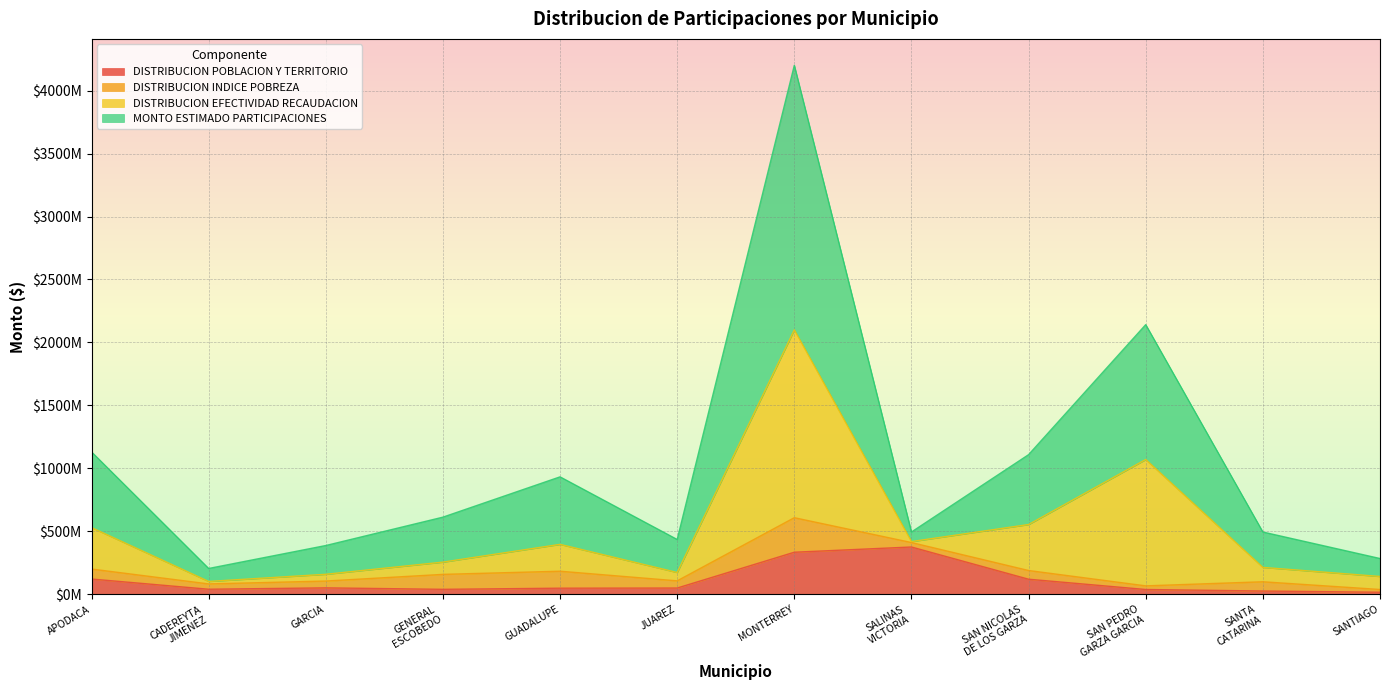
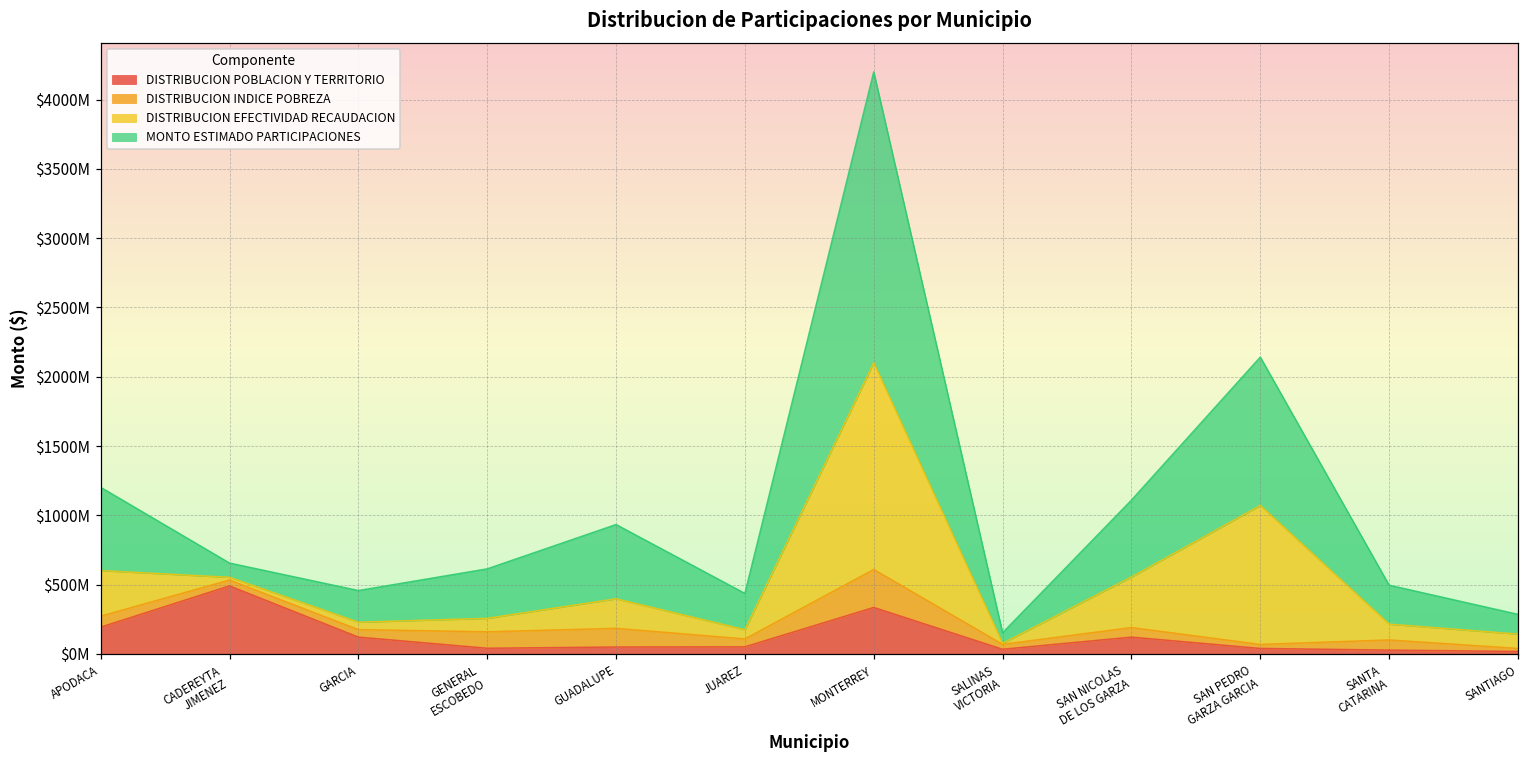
DISTRIBUCION POBLACION Y TERRITORIO, APODACA: $120000000 -> $190000000
DISTRIBUCION POBLACION Y TERRITORIO, CADEREYTA JIMENEZ: $40000000 -> $490000000
DISTRIBUCION POBLACION Y TERRITORIO, GARCIA: $50000000 -> $120000000
DISTRIBUCION POBLACION Y TERRITORIO, SALINAS VICTORIA: $380000000 -> $30000000
